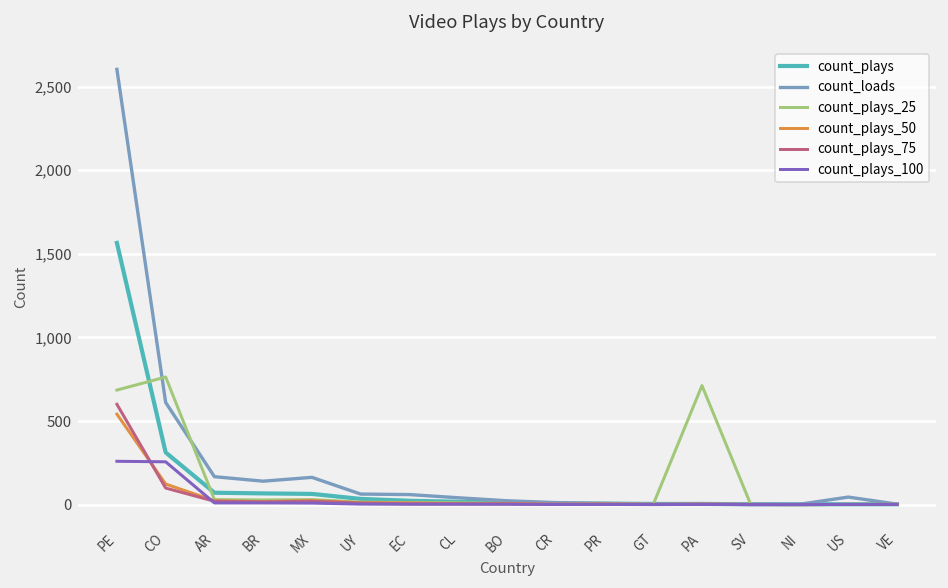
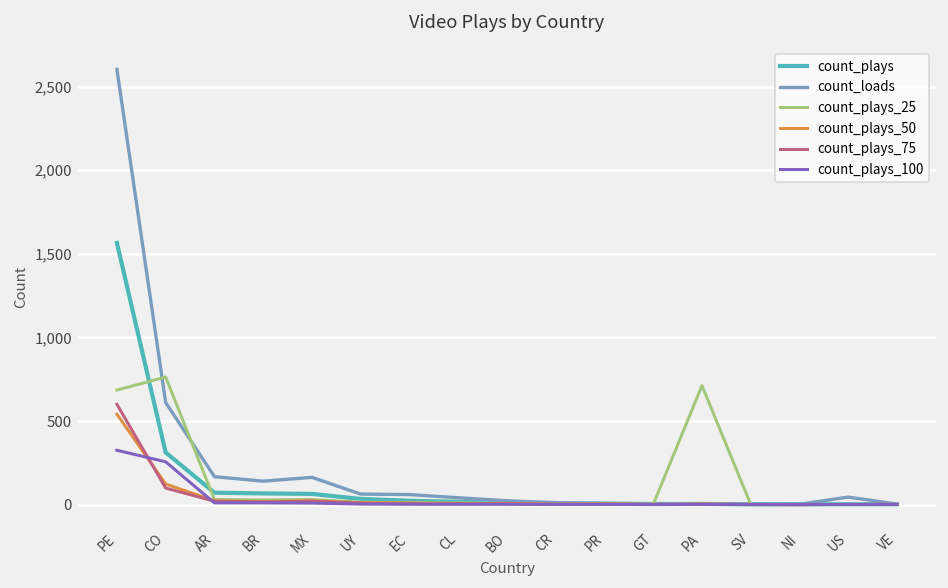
count_plays_100, PE: 260 -> 330
